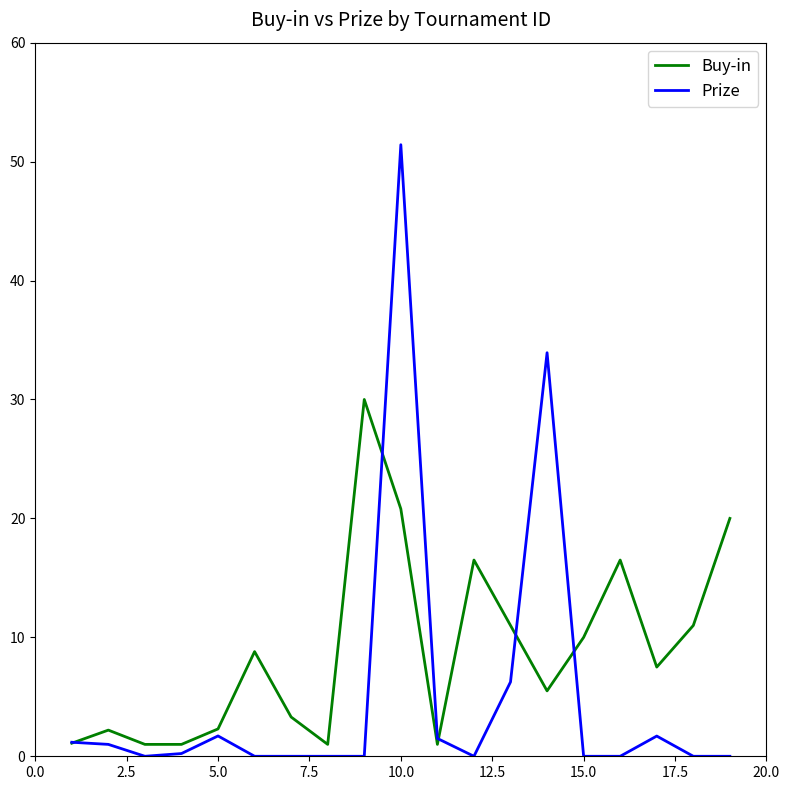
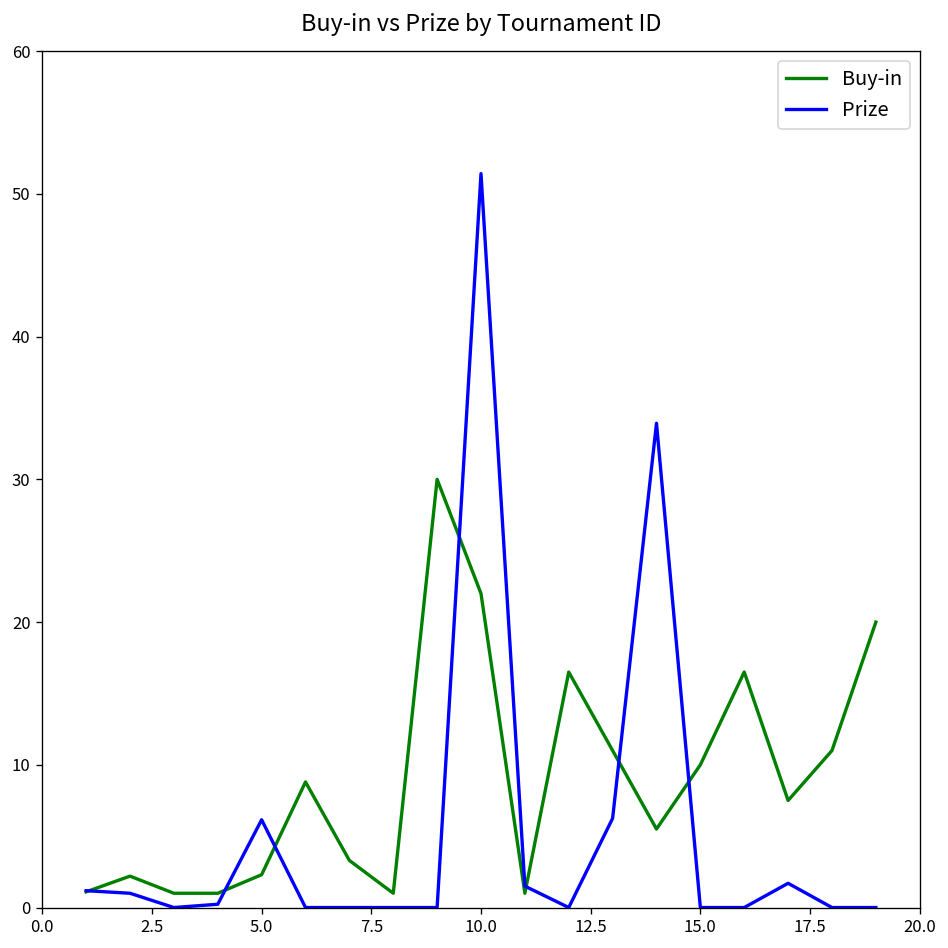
Prize, 5.0: 1.7 -> 6.2
Buy-in, 10.0: 20.8 -> 22.0
